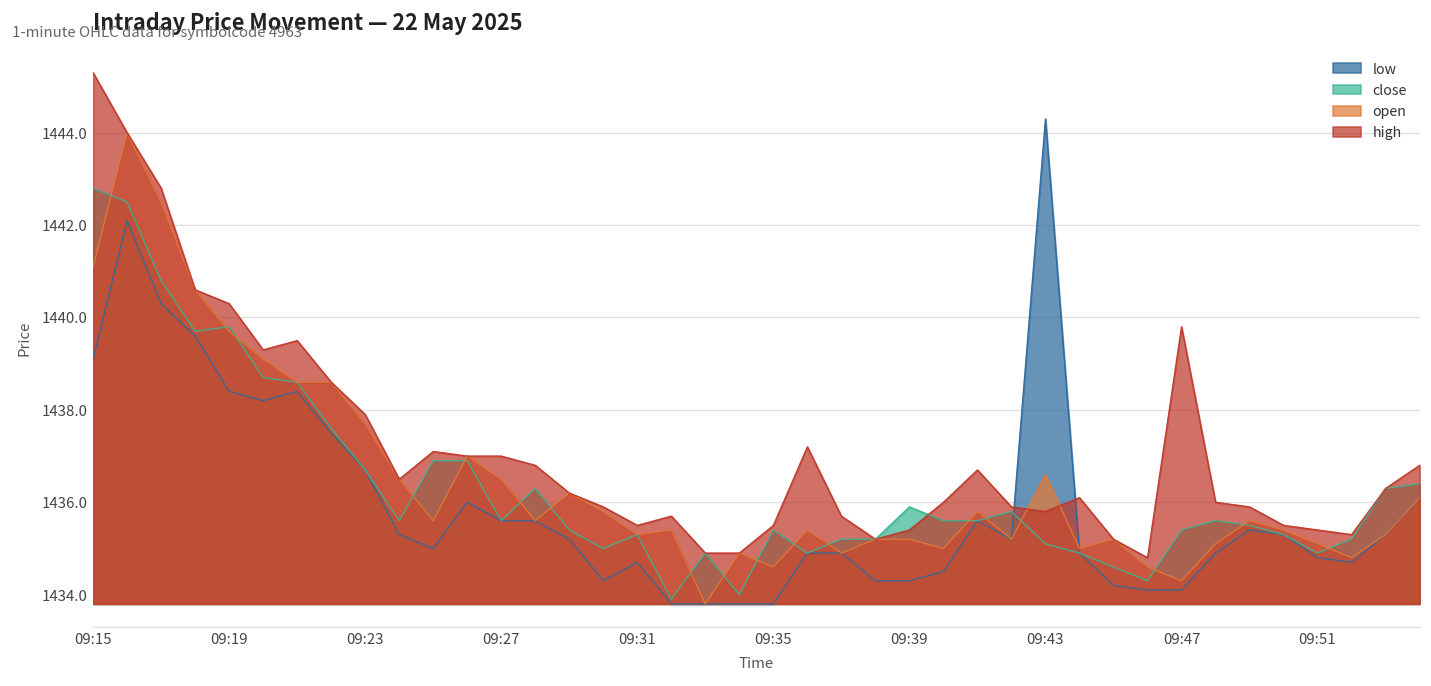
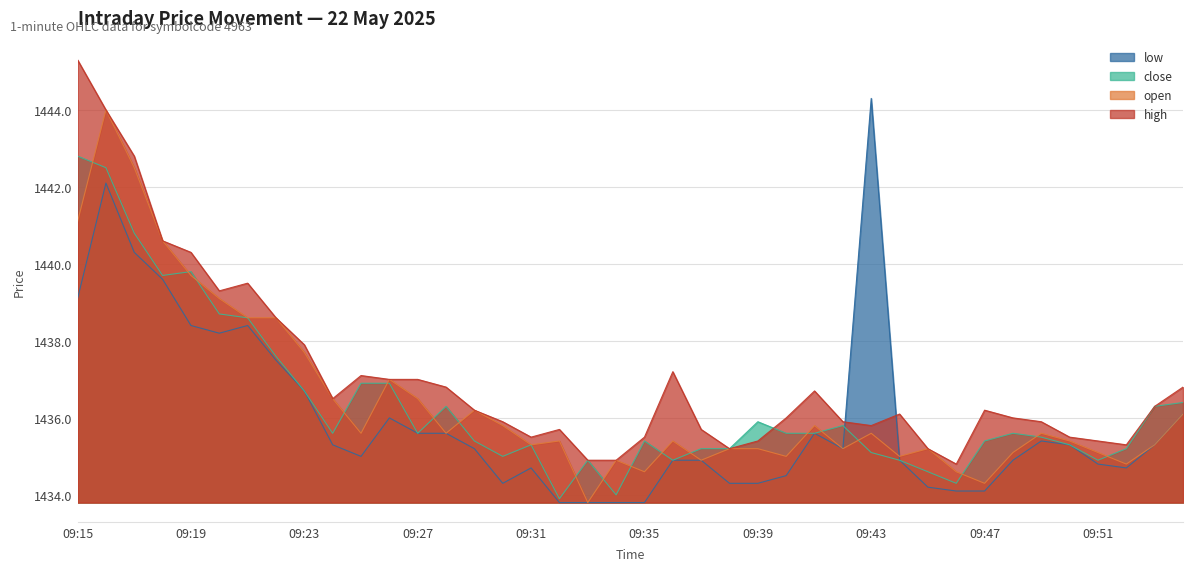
open, 09:43: 1436.6 -> 1435.6
high, 09:47: 1439.8 -> 1436.2
